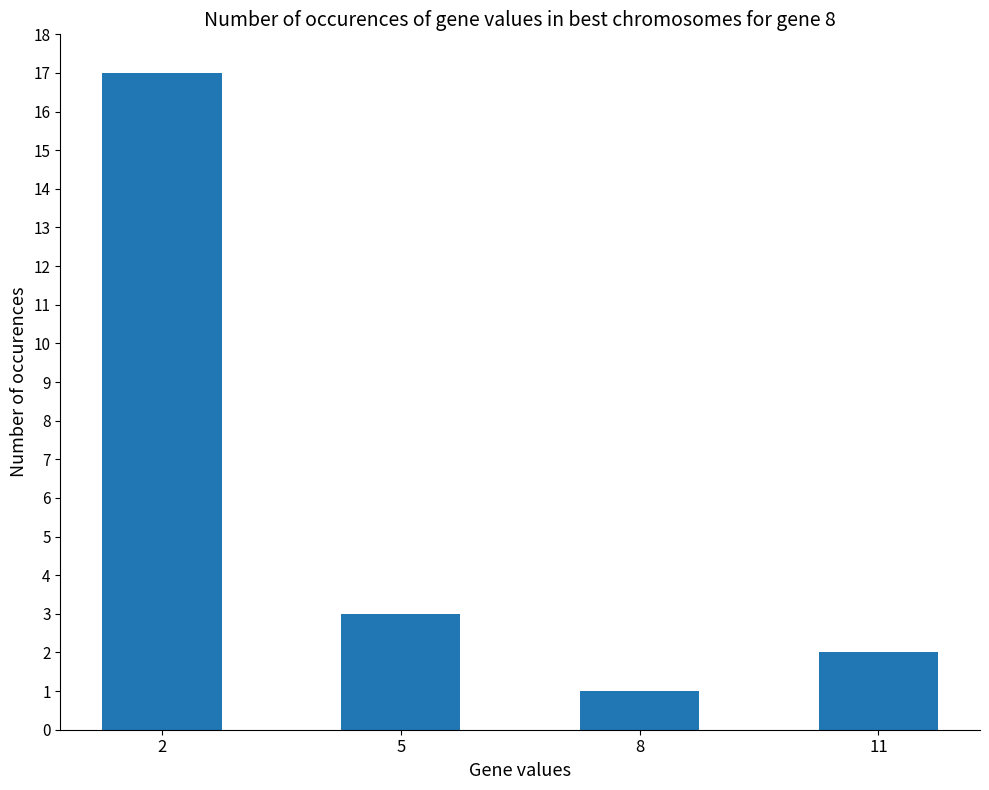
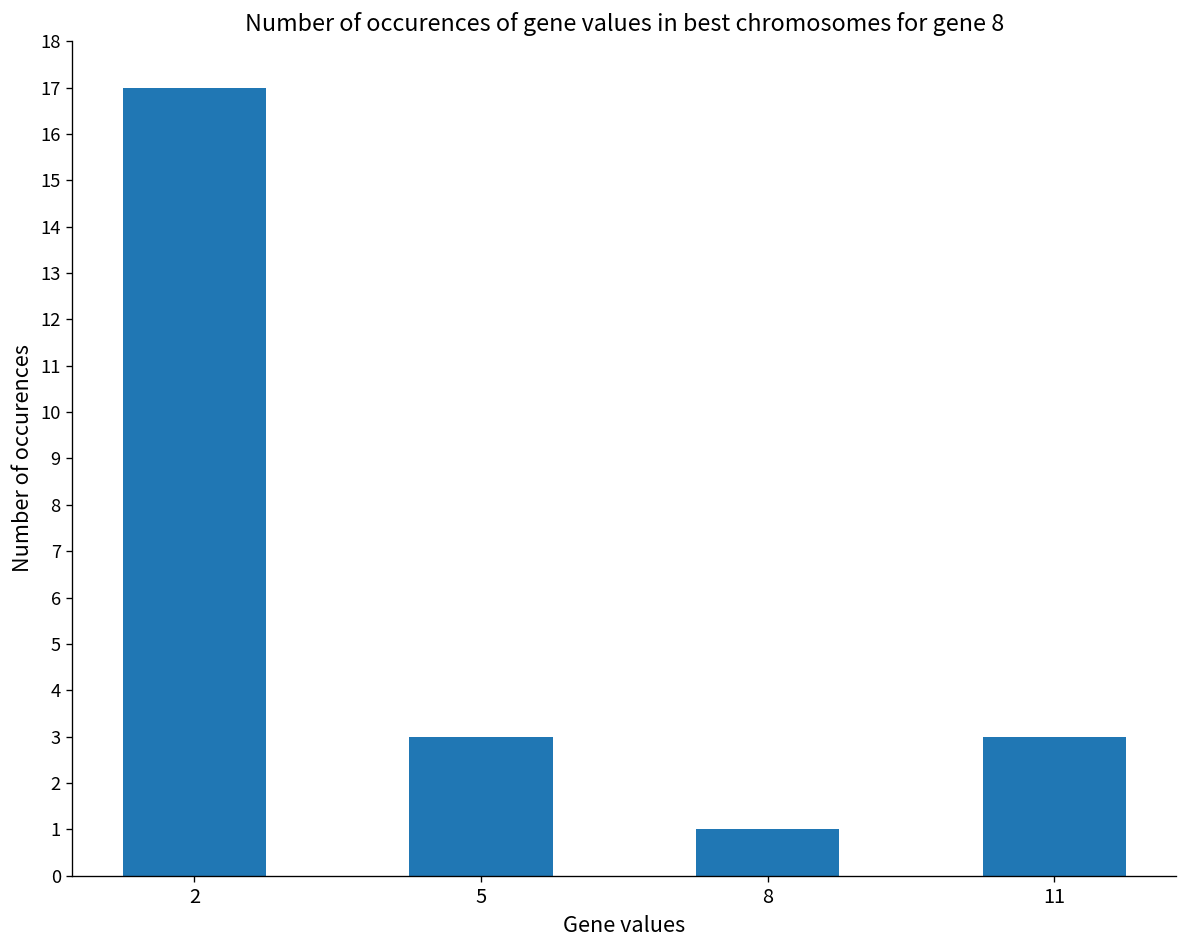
11: 2 -> 3
